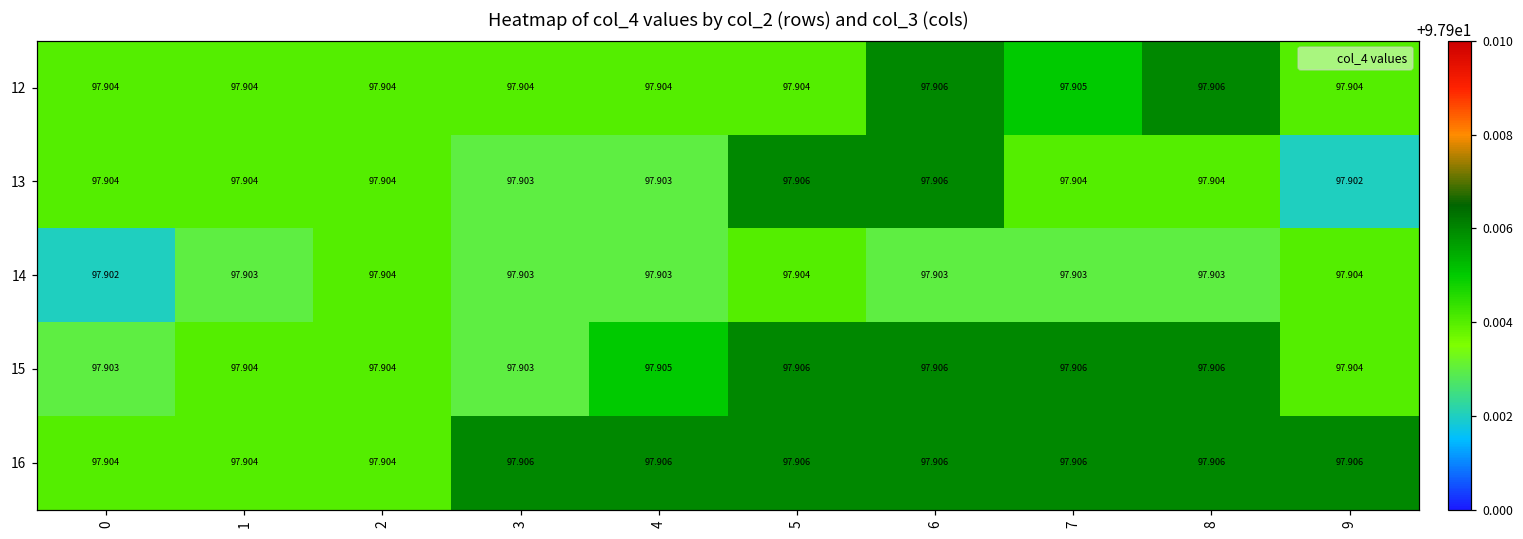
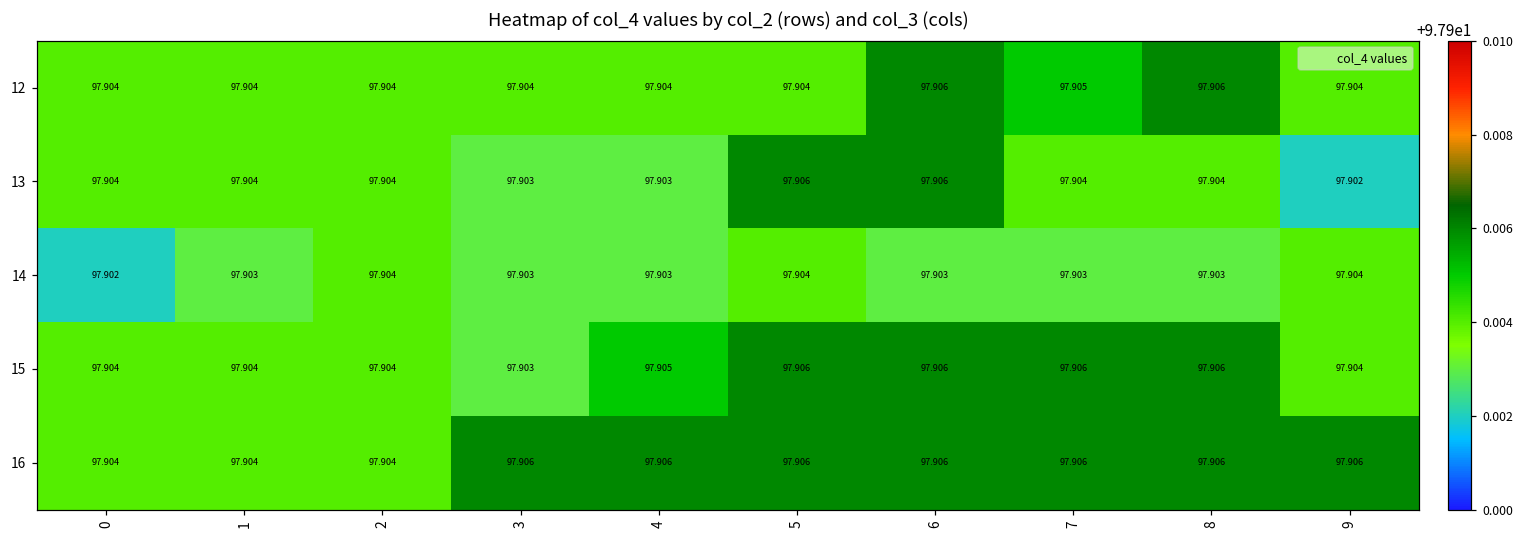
15, 0: 97.903 -> 97.904
